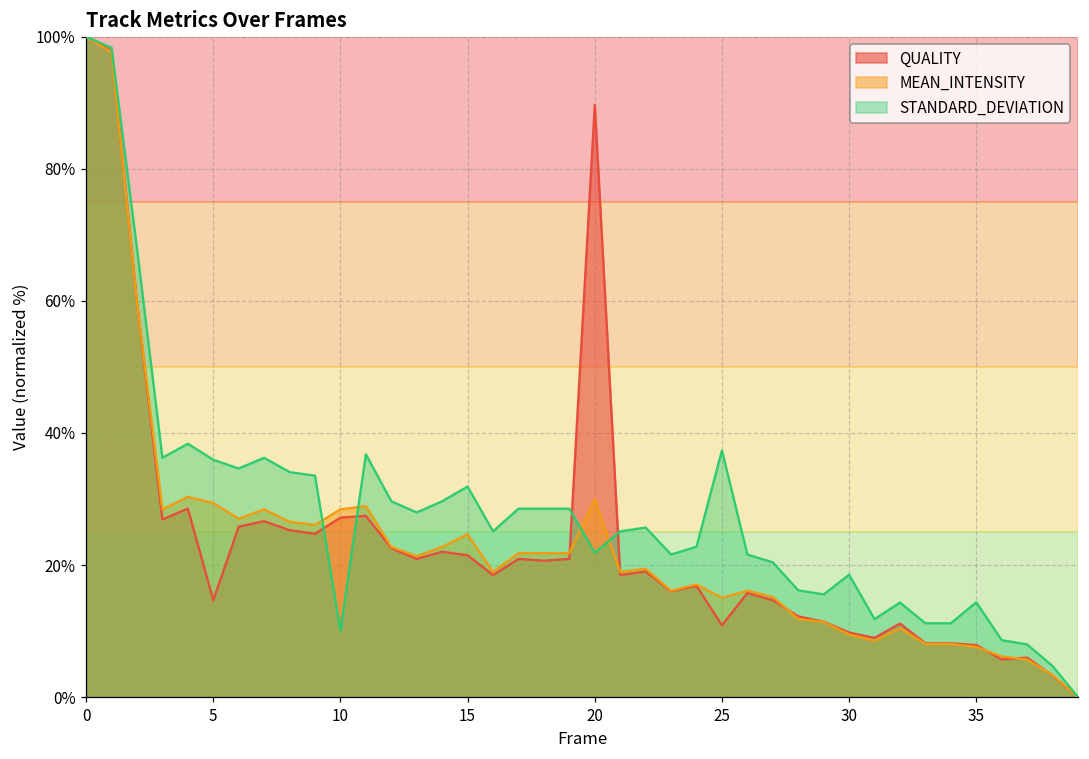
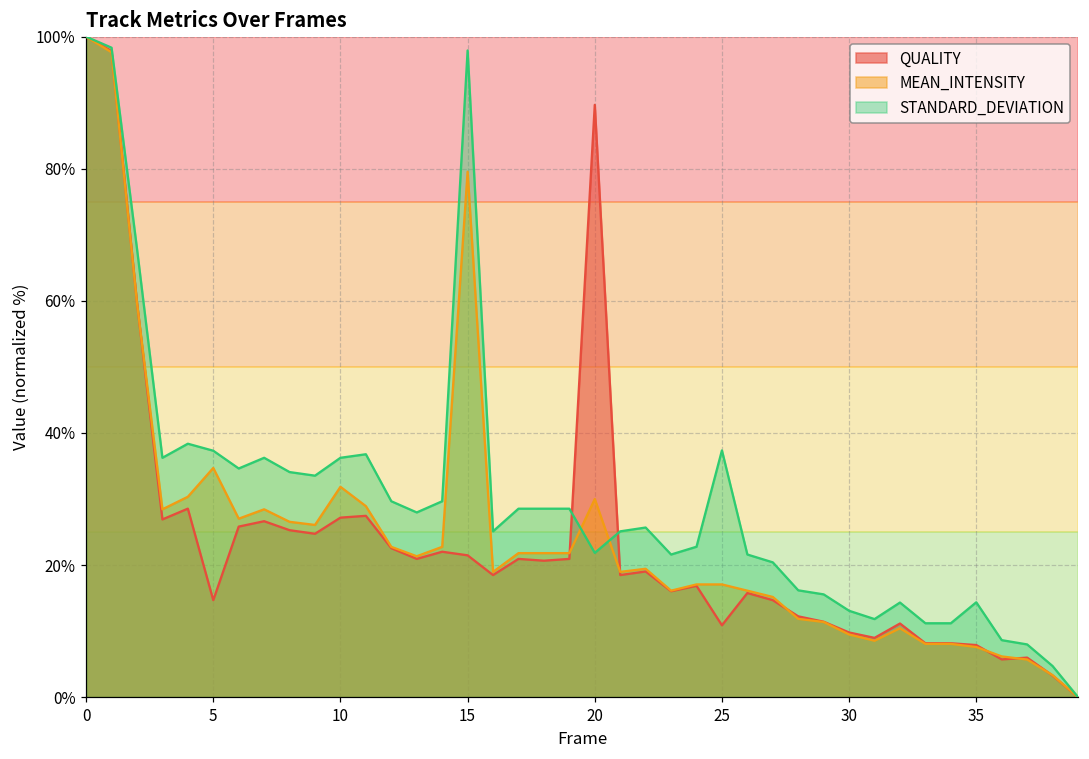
MEAN_INTENSITY, 5: 29% -> 35%
STANDARD_DEVIATION, 5: 36% -> 37%
MEAN_INTENSITY, 10: 28% -> 32%
STANDARD_DEVIATION, 10: 10% -> 36%
MEAN_INTENSITY, 15: 25% -> 80%
STANDARD_DEVIATION, 15: 32% -> 98%
MEAN_INTENSITY, 25: 15% -> 17%
STANDARD_DEVIATION, 30: 19% -> 13%
